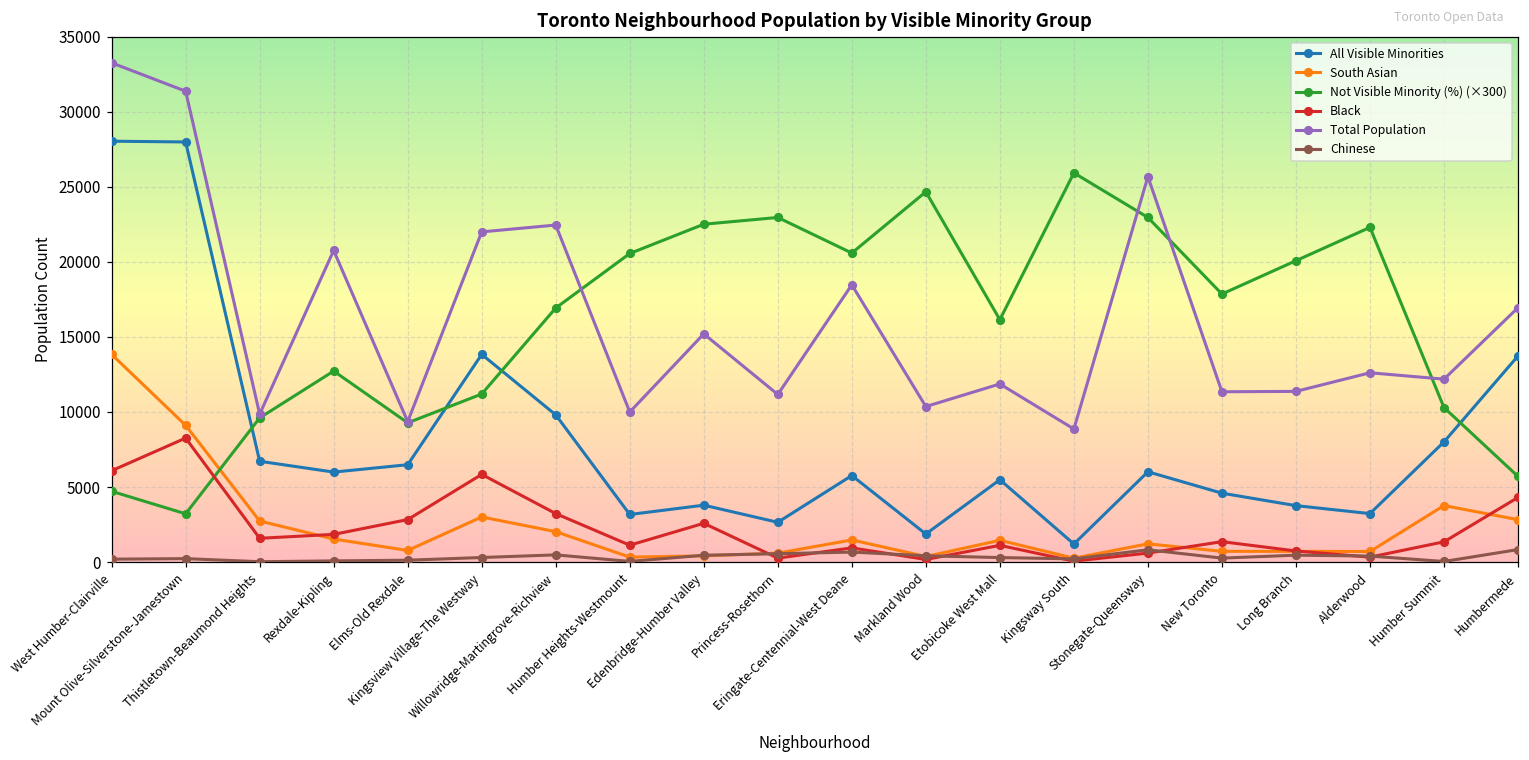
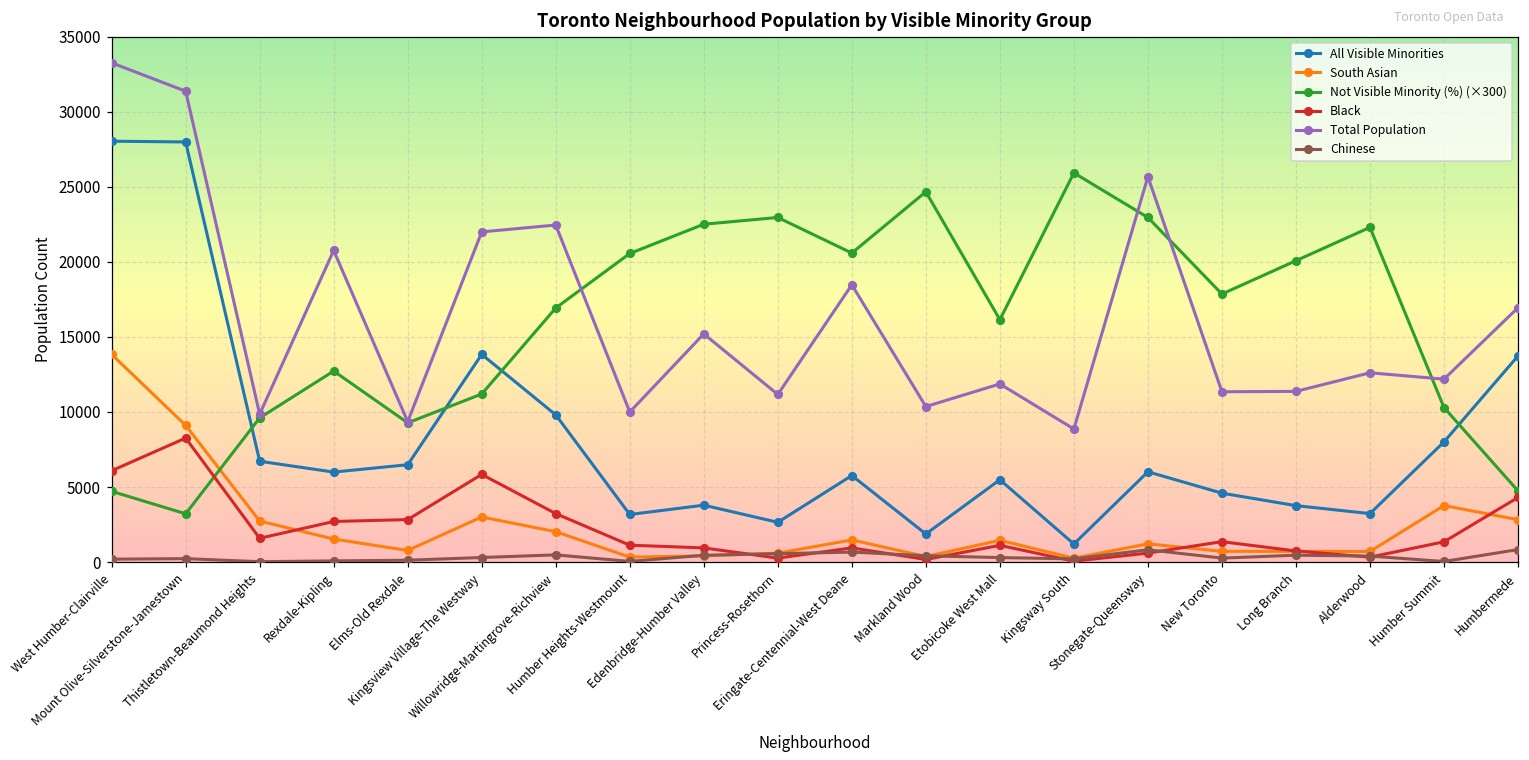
Black, Rexdale-Kipling: 1800 -> 2700
Black, Edenbridge-Humber Valley: 2600 -> 900
Not Visible Minority (%) (×300), Humbermede: 5700 -> 4700
